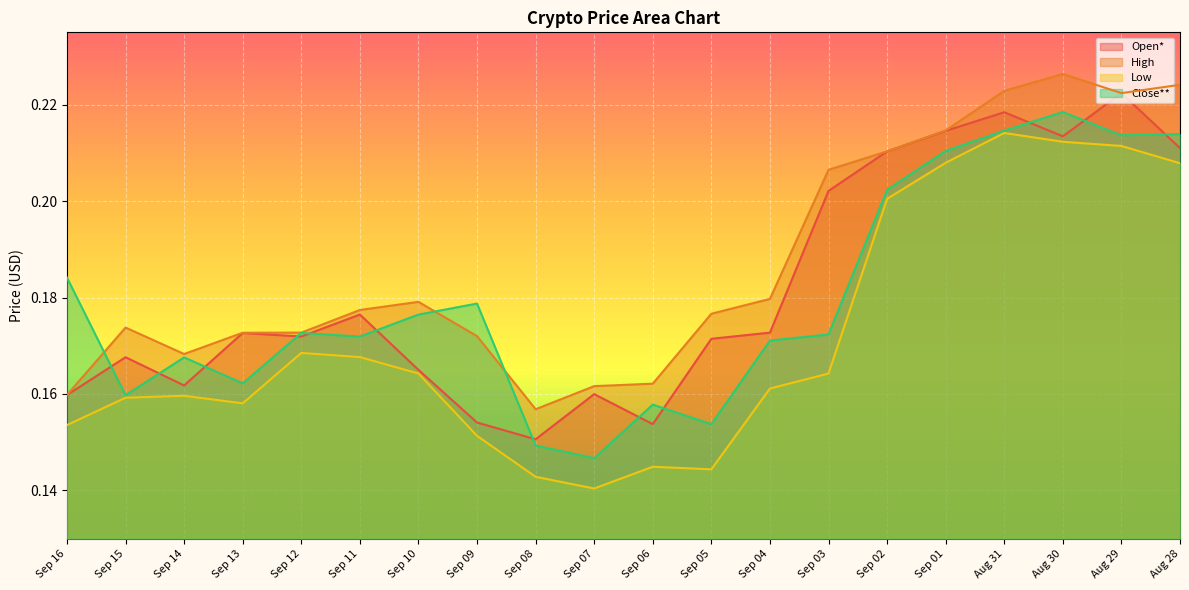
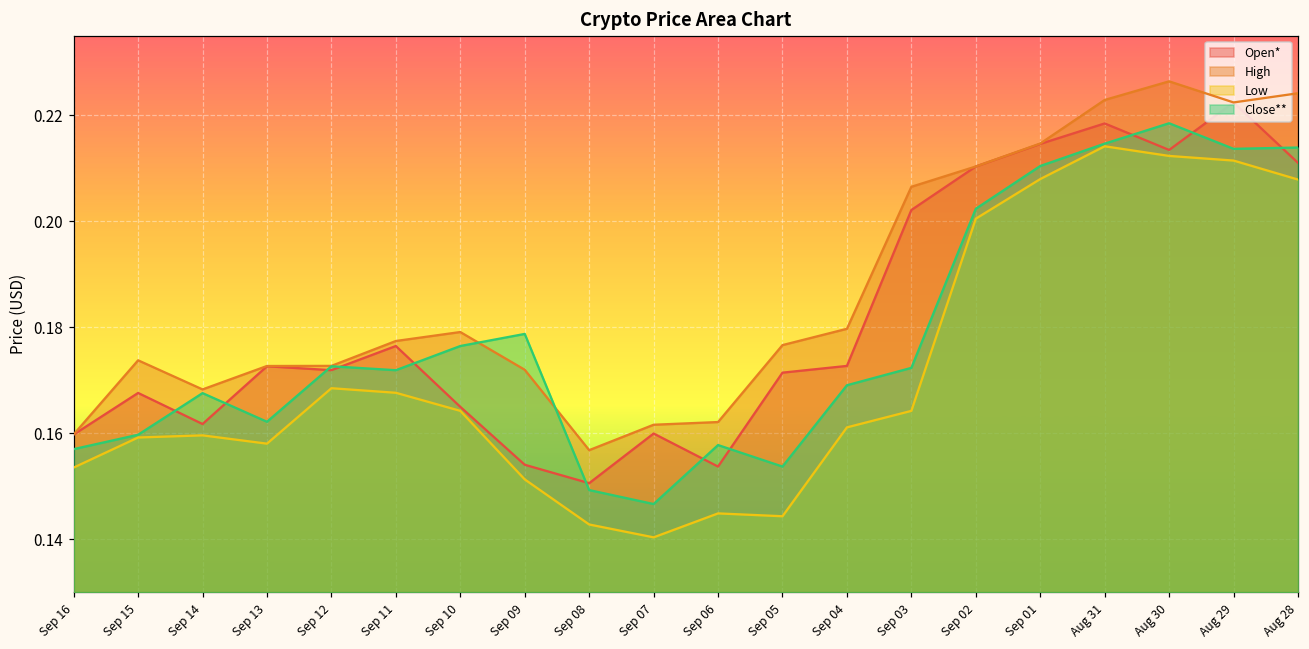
Close**, Sep 16: 0.184 -> 0.157
Close**, Sep 04: 0.171 -> 0.169
